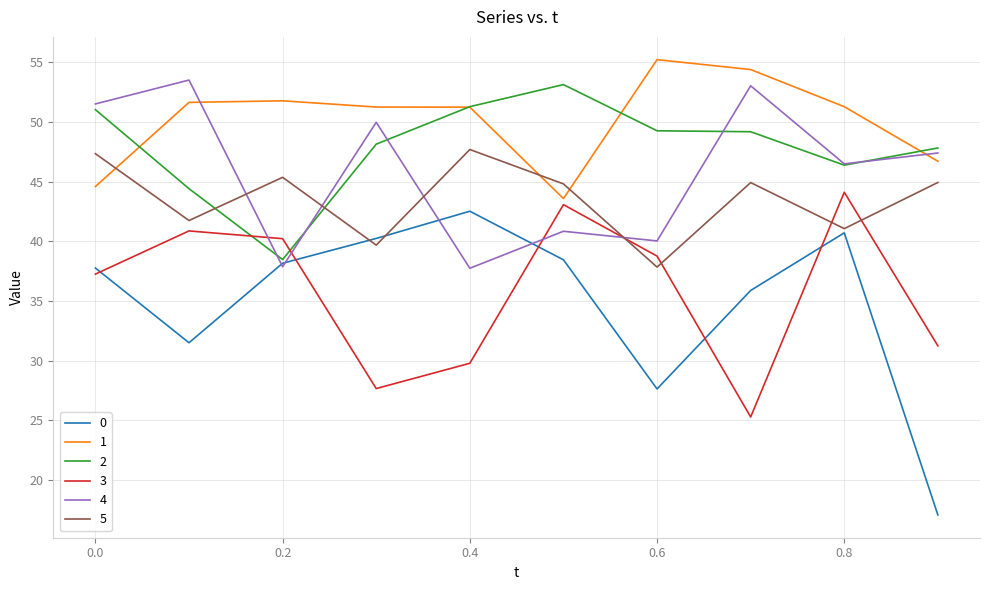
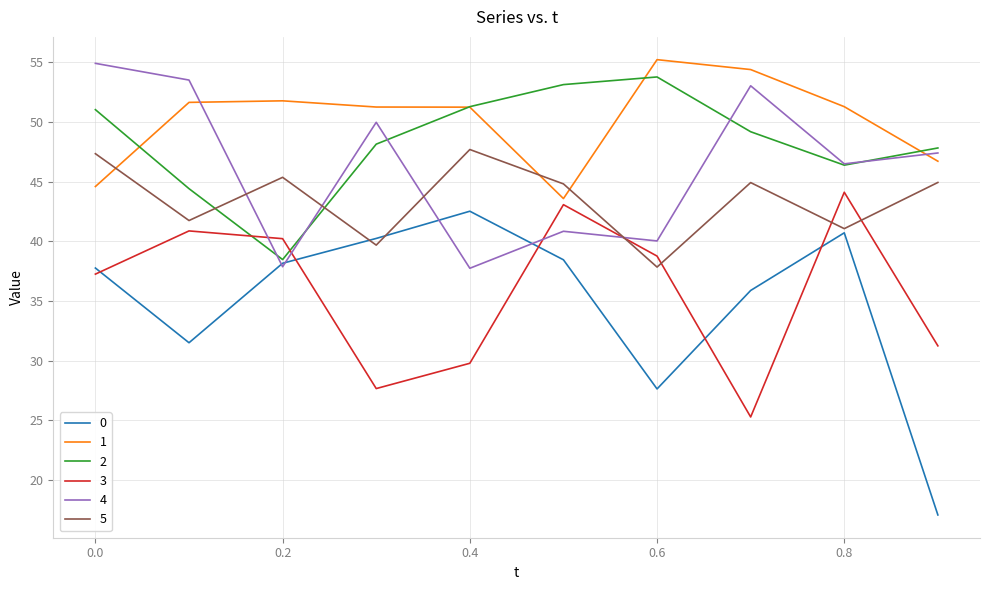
4, 0.0: 51.5 -> 54.9
2, 0.6: 49.3 -> 53.8
